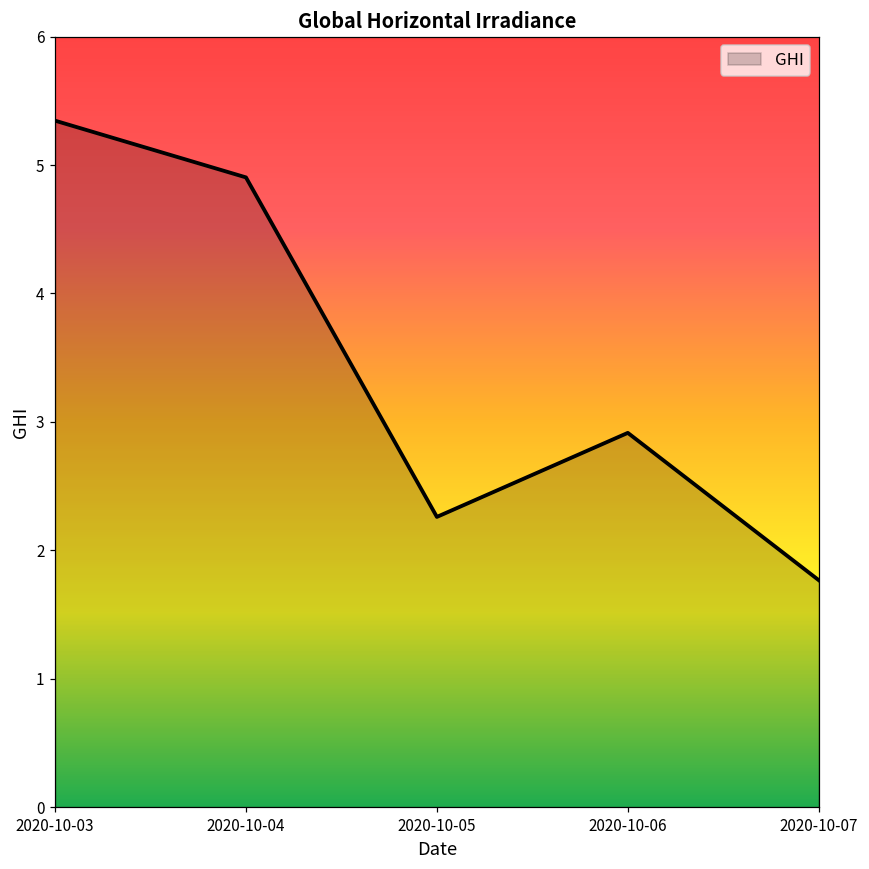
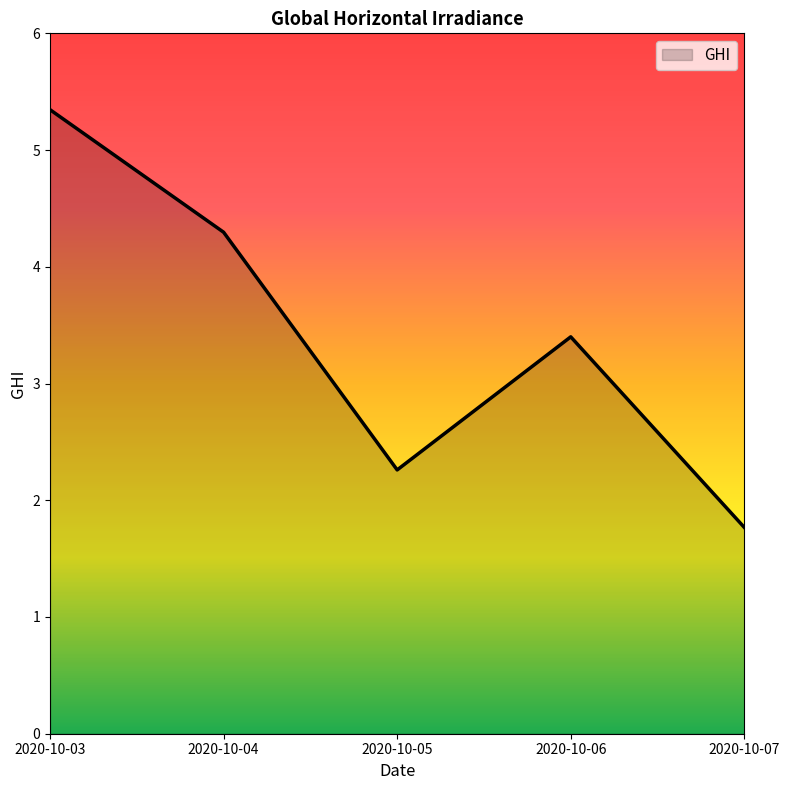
2020-10-04: 4.90 -> 4.30
2020-10-06: 2.91 -> 3.40
